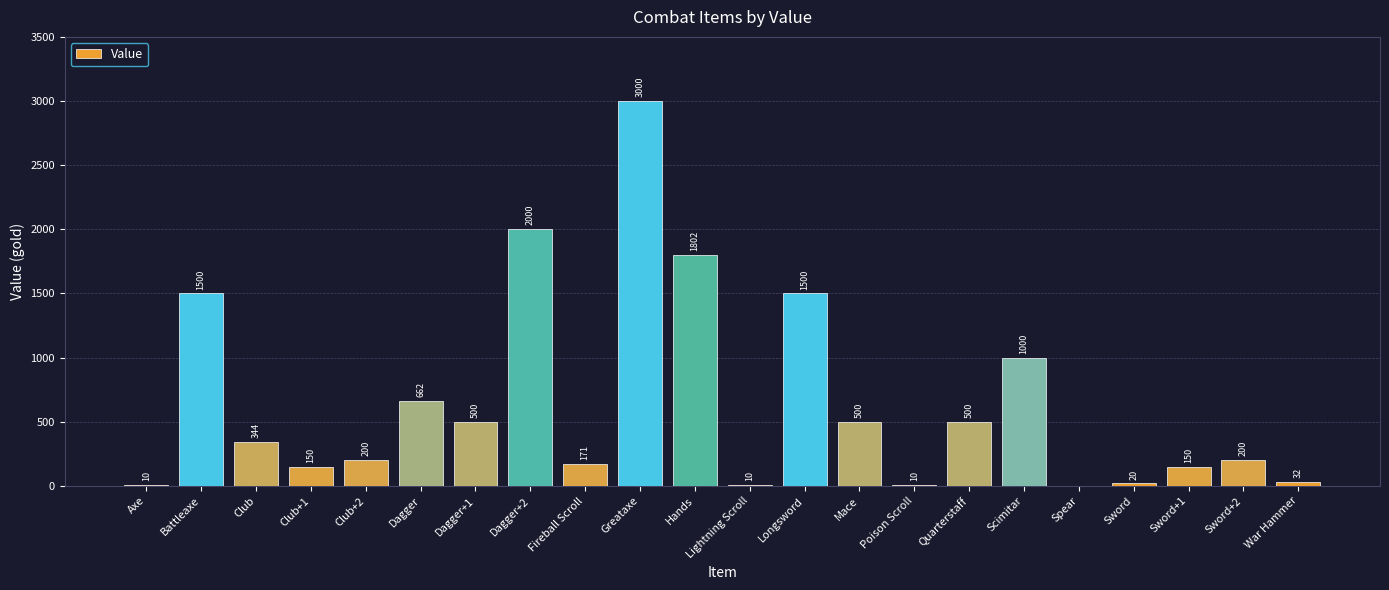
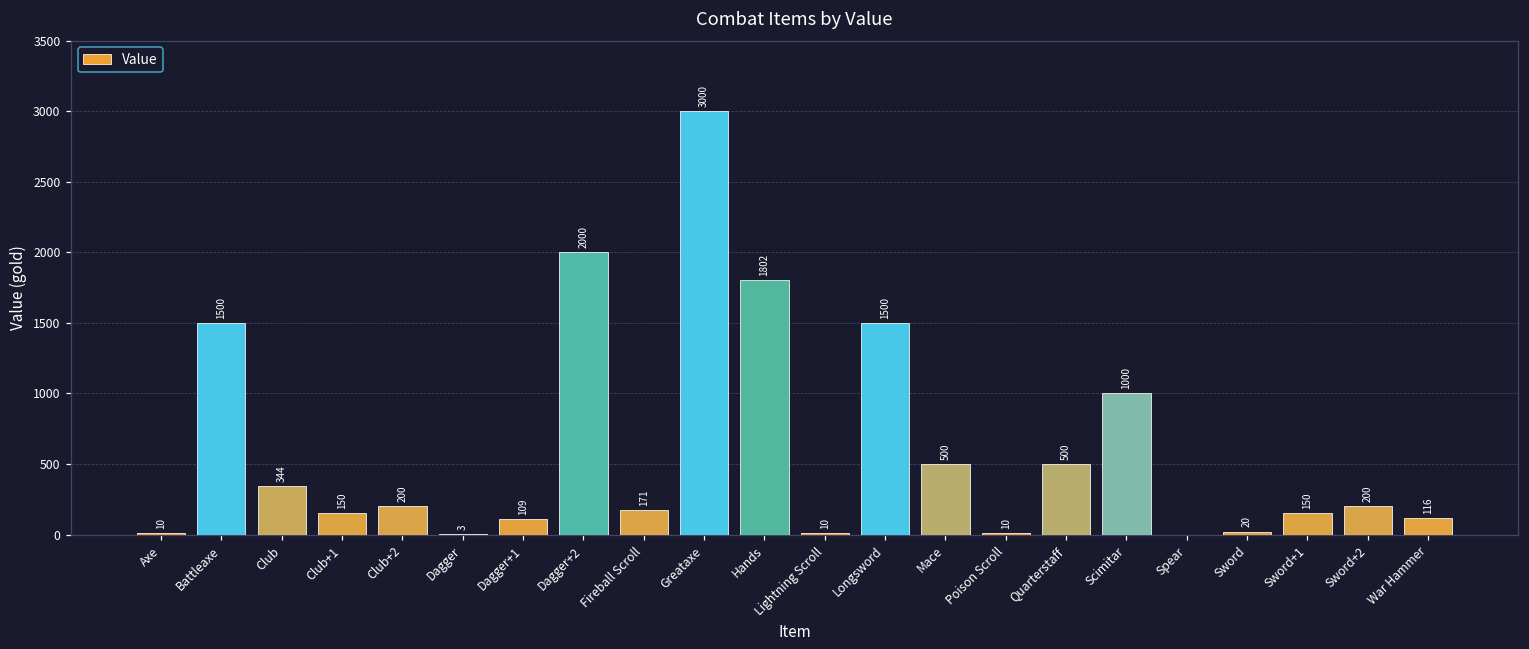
Dagger: 662 -> 3
Dagger+1: 500 -> 109
War Hammer: 32 -> 116
